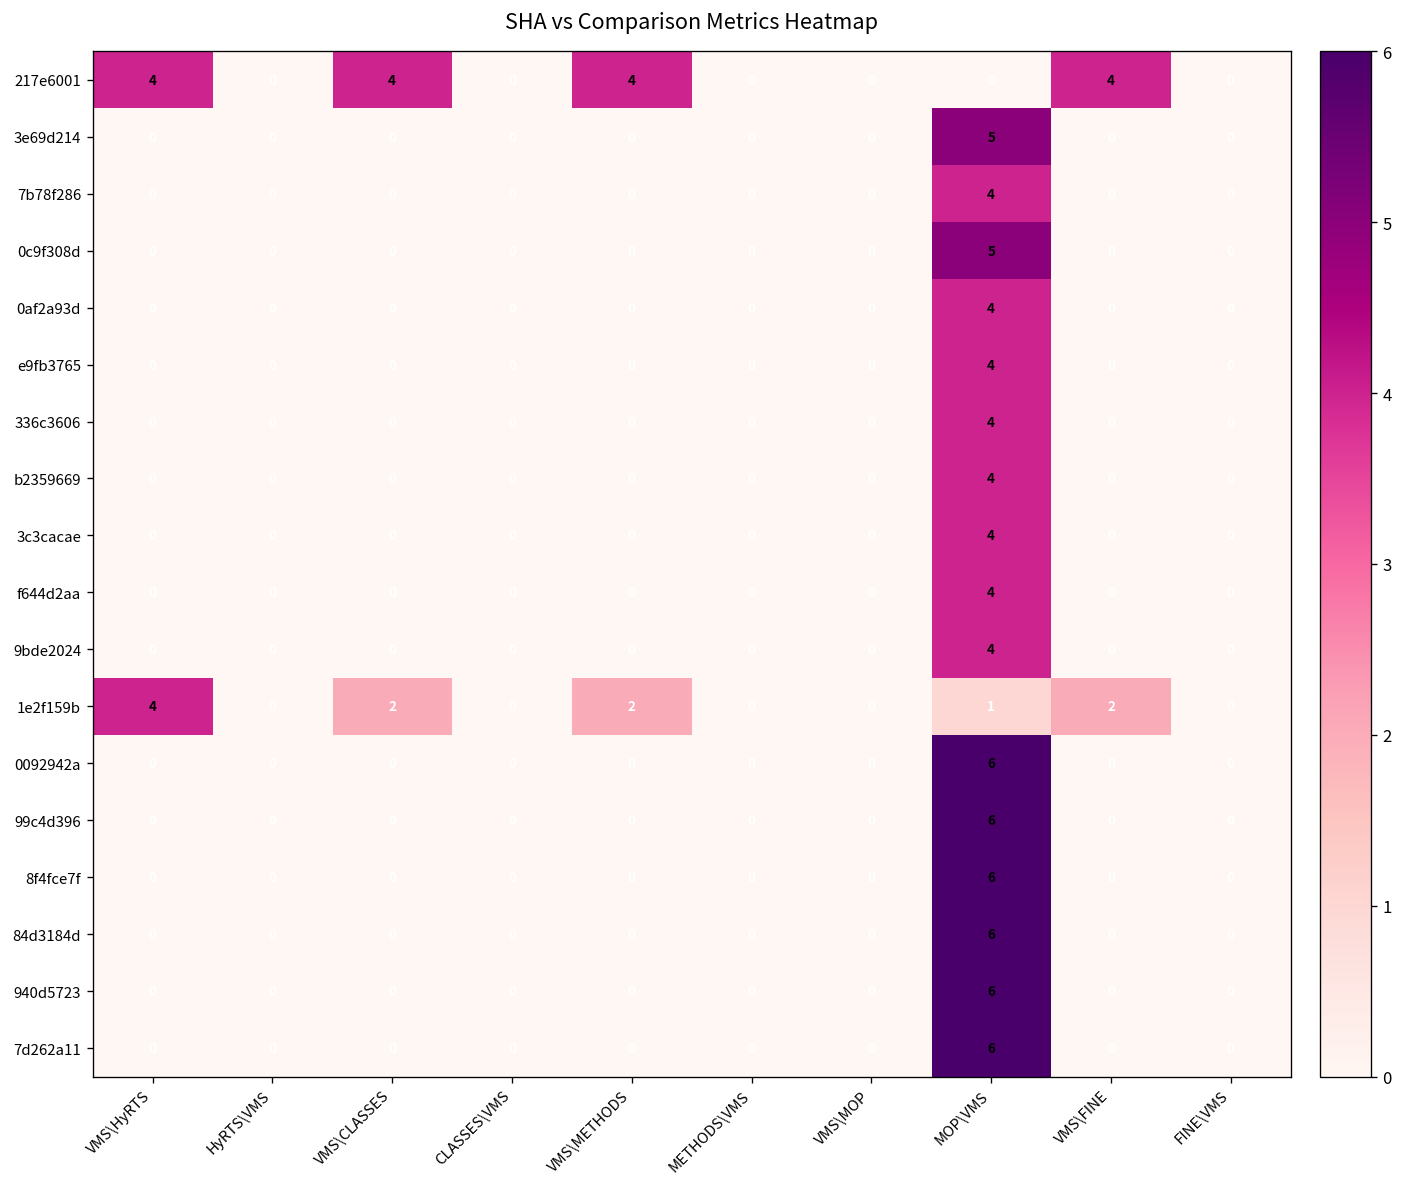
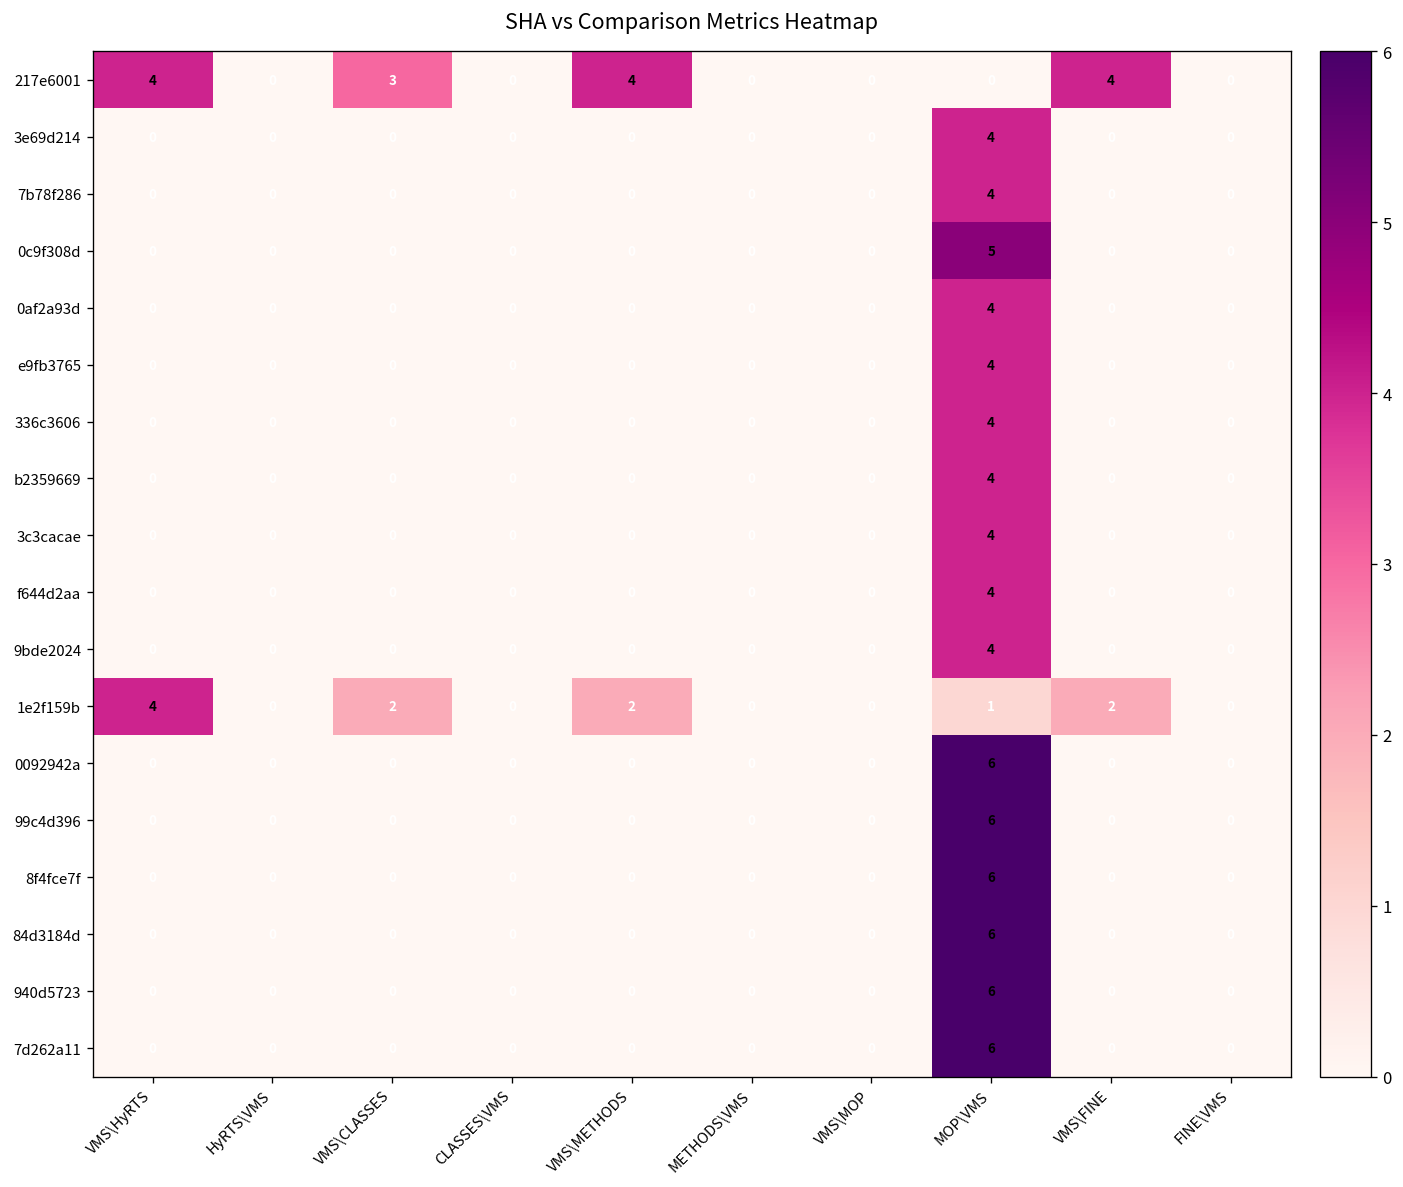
217e6001, VMS\CLASSES: 4 -> 3
3e69d214, MOP\VMS: 5 -> 4
